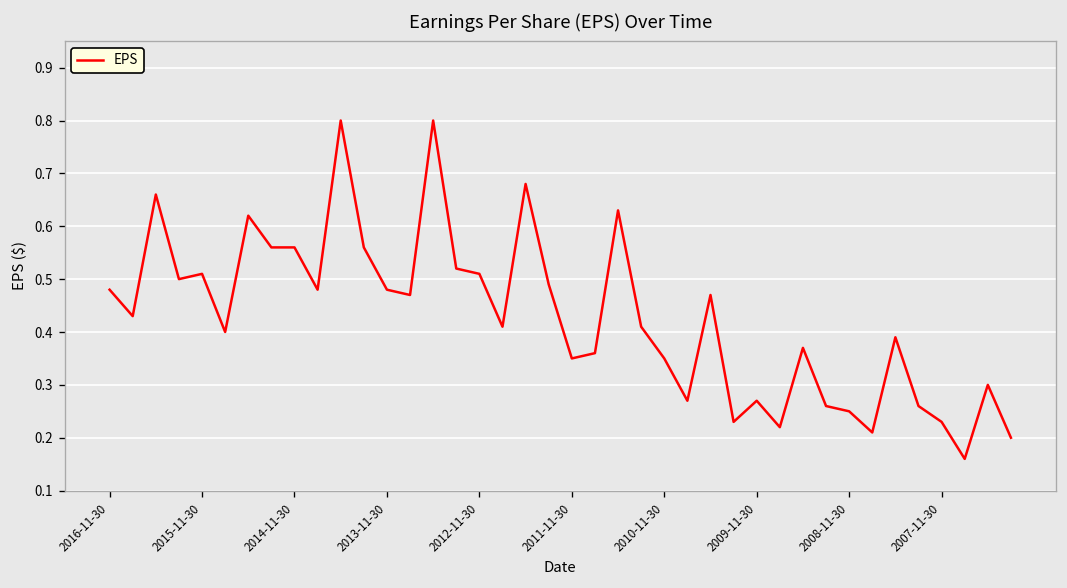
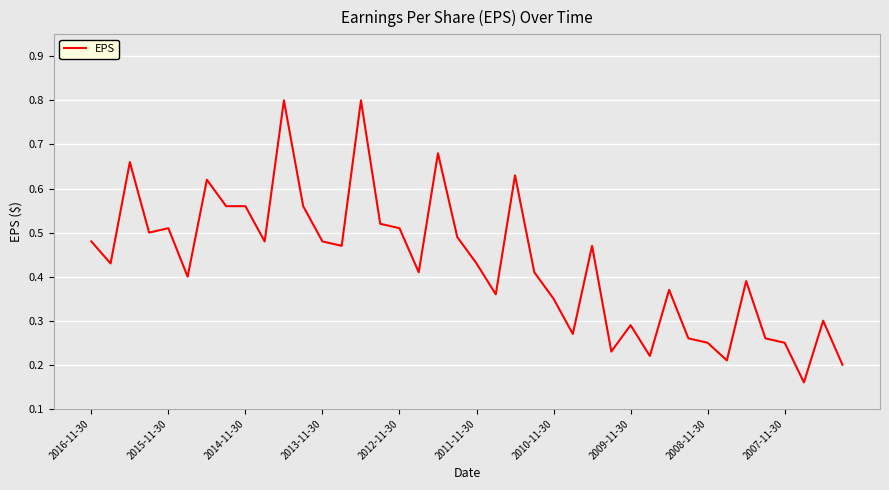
2011-11-30: 0.35 -> 0.43
2009-11-30: 0.27 -> 0.29
2007-11-30: 0.23 -> 0.25
